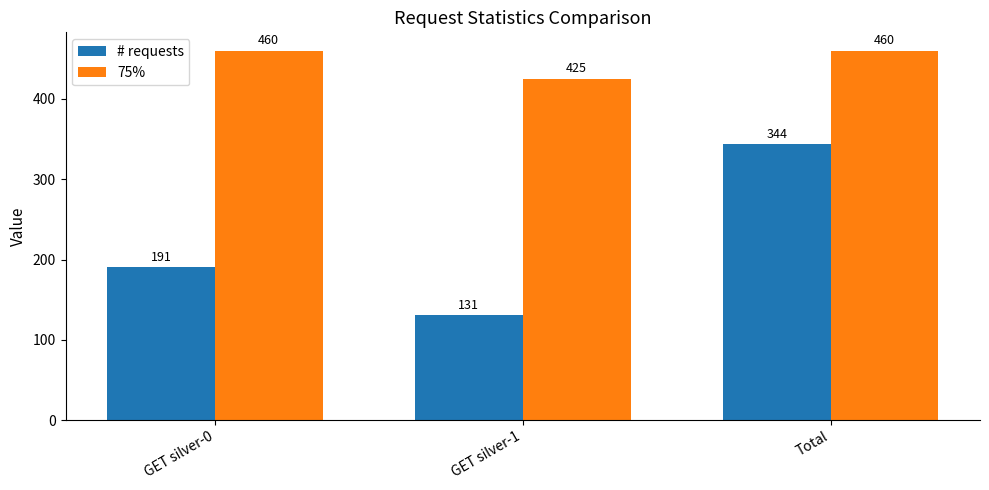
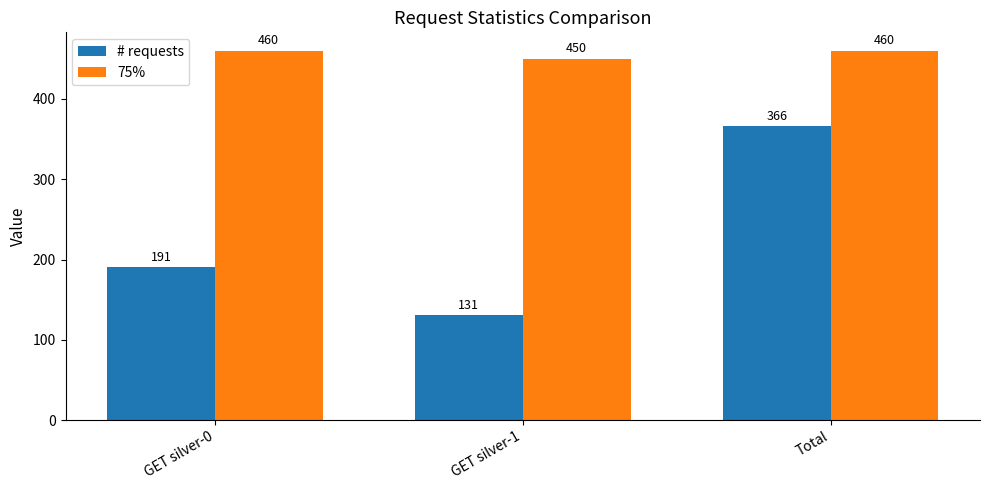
75%, GET silver-1: 425 -> 450
# requests, Total: 344 -> 366
